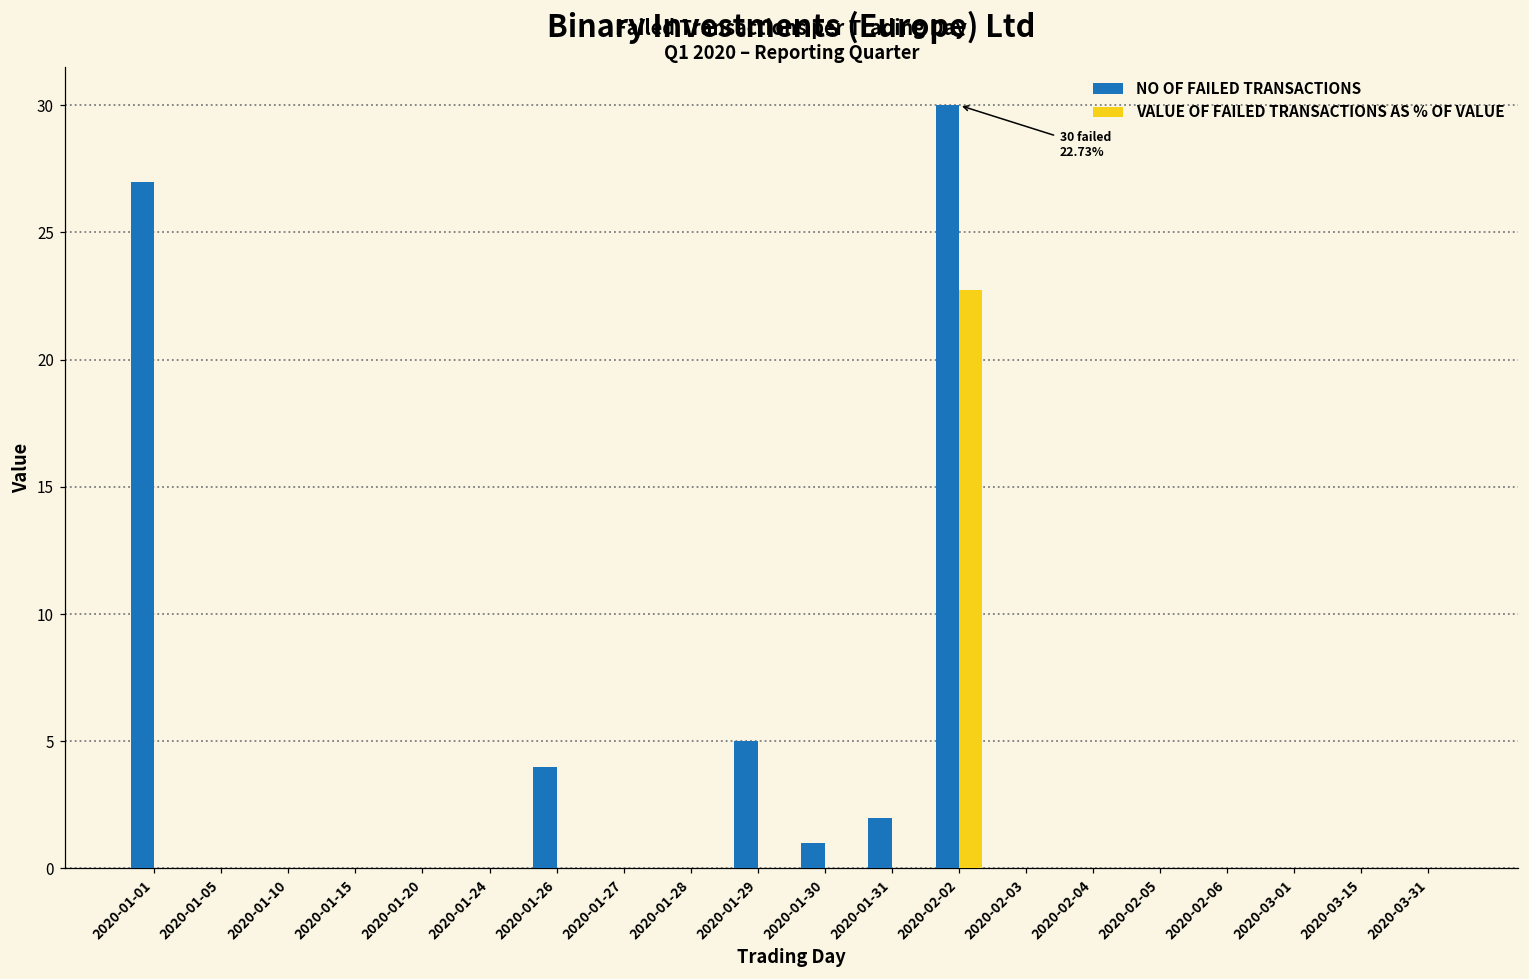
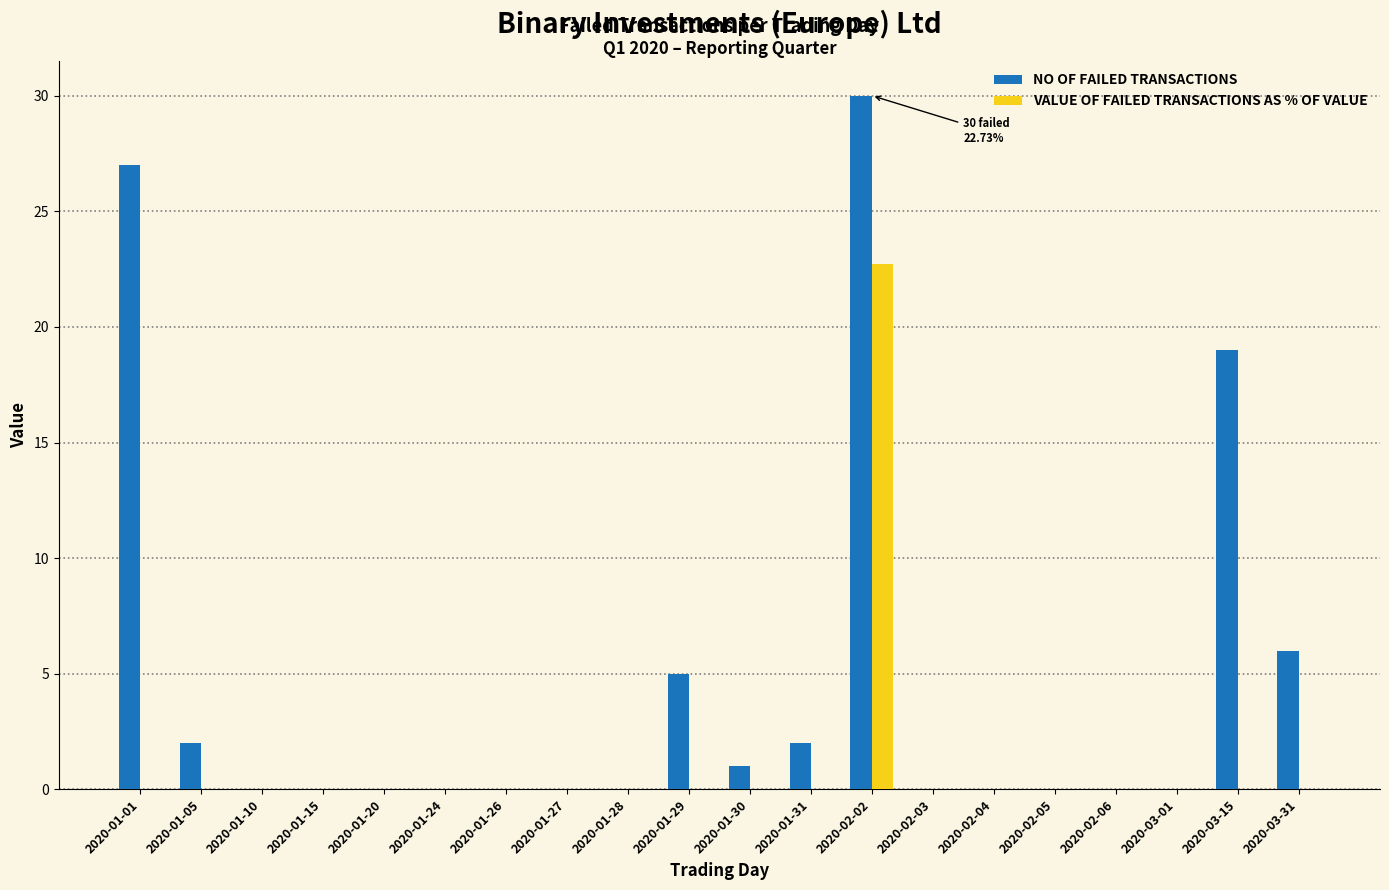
NO OF FAILED TRANSACTIONS, 2020-01-05: 0 -> 2
NO OF FAILED TRANSACTIONS, 2020-01-26: 4 -> 0
NO OF FAILED TRANSACTIONS, 2020-03-15: 0 -> 19
NO OF FAILED TRANSACTIONS, 2020-03-31: 0 -> 6
